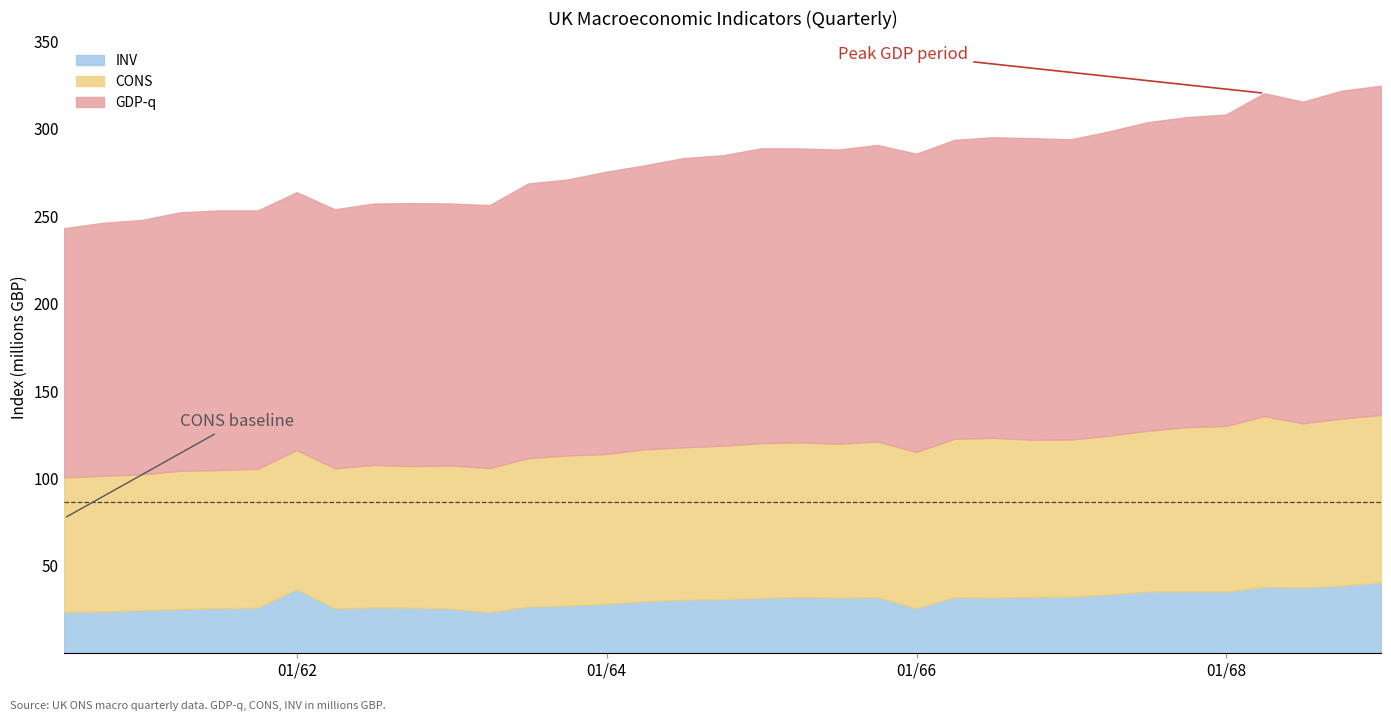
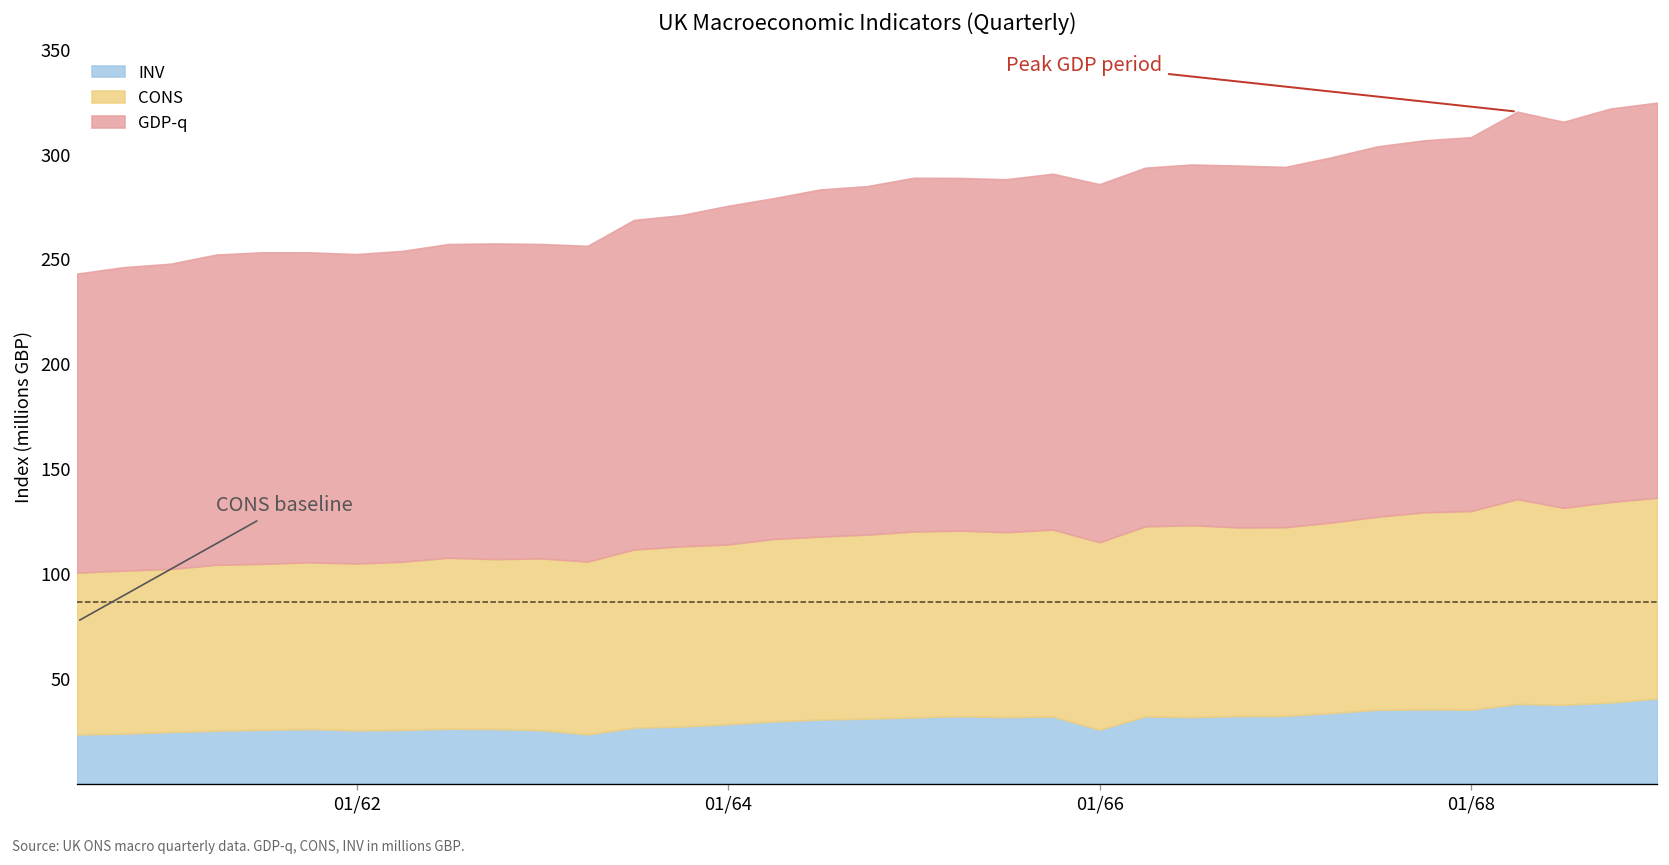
INV, 01/62: 37 -> 25
